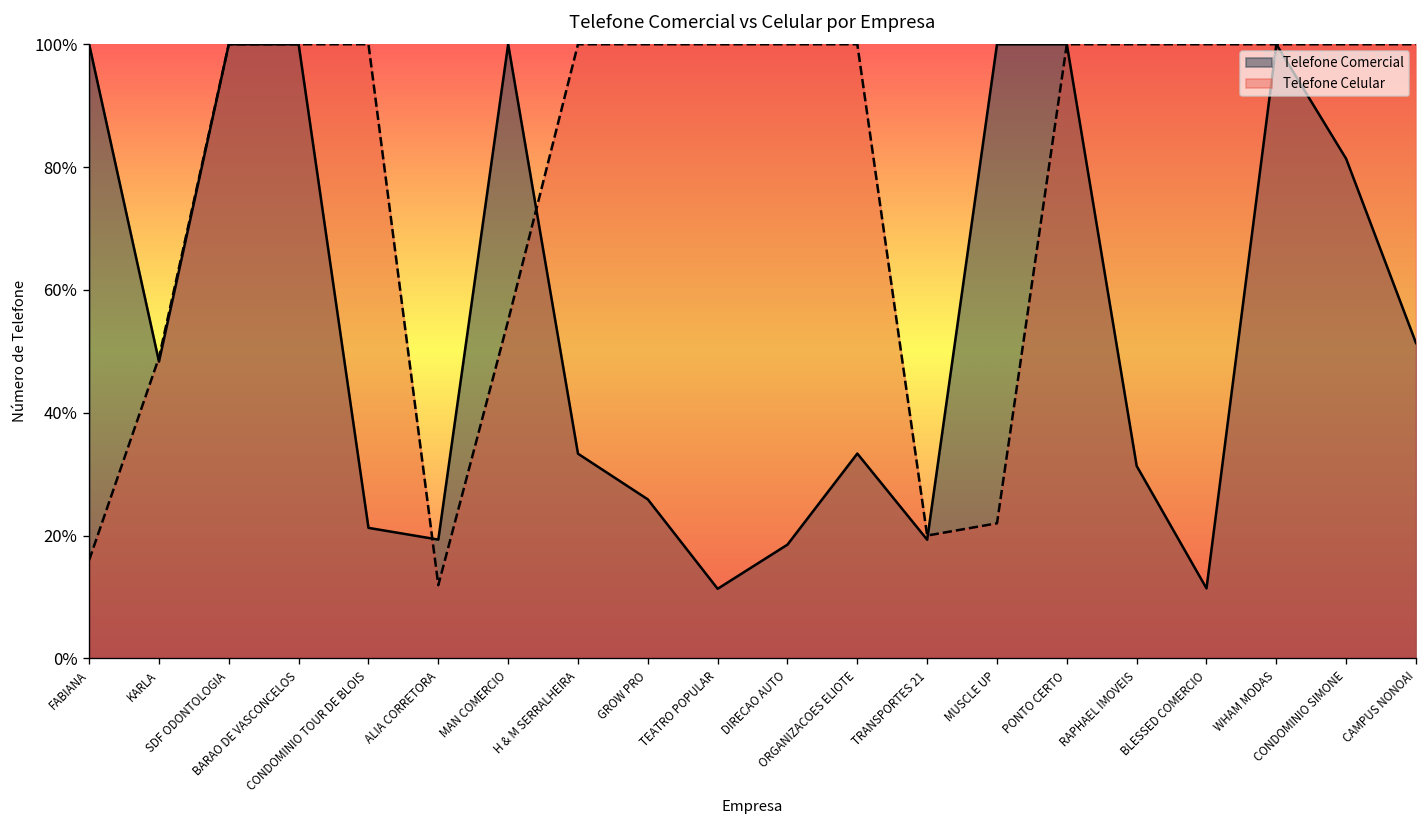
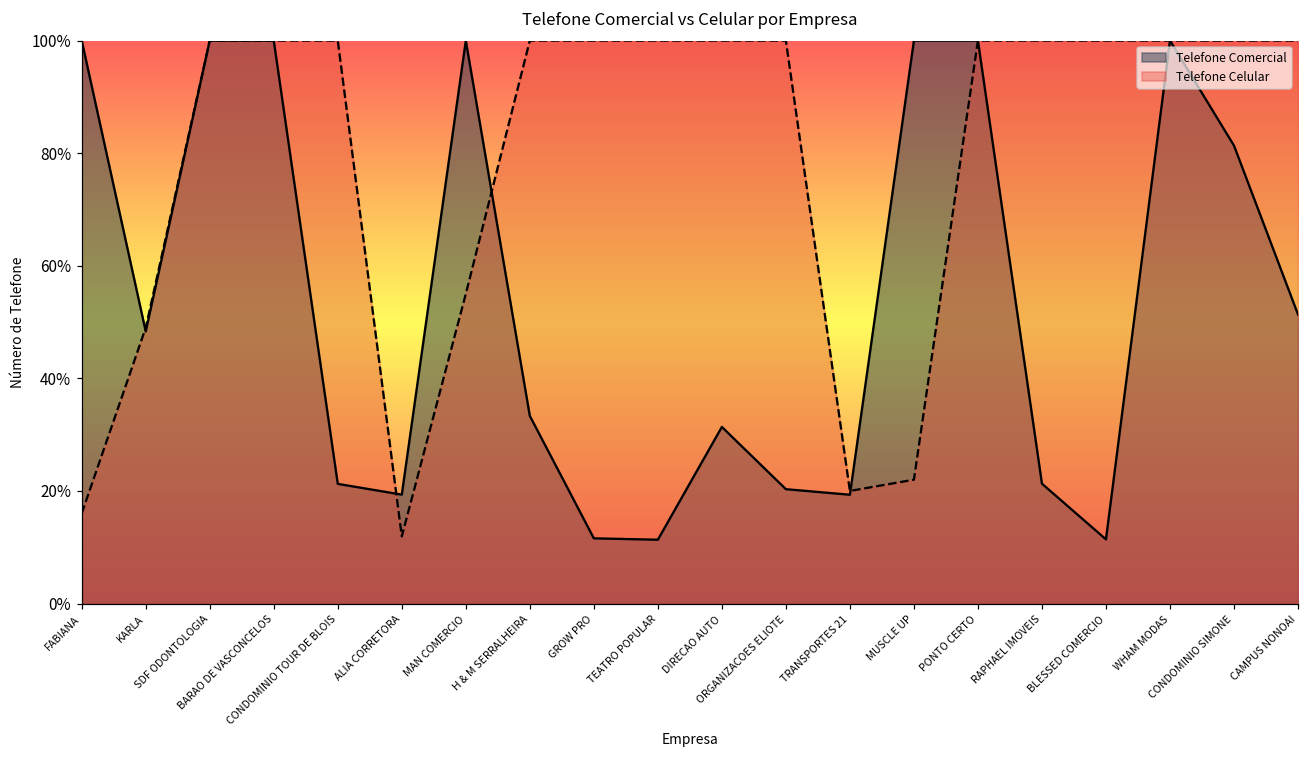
Telefone Comercial, GROW PRO: 26% -> 12%
Telefone Comercial, DIRECAO AUTO: 19% -> 31%
Telefone Comercial, ORGANIZACOES ELIOTE: 33% -> 20%
Telefone Comercial, RAPHAEL IMOVEIS: 31% -> 21%
